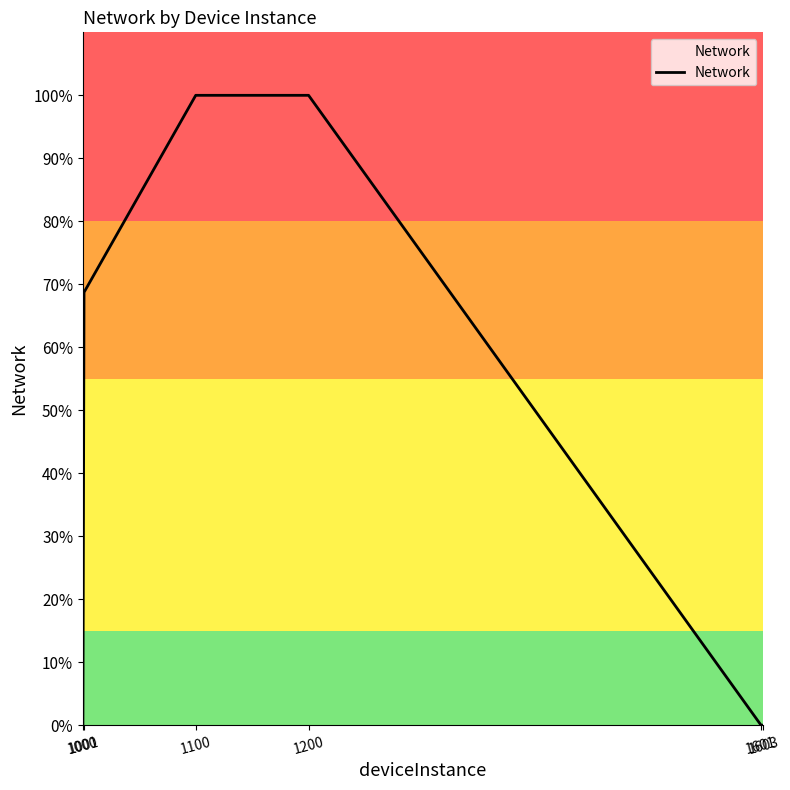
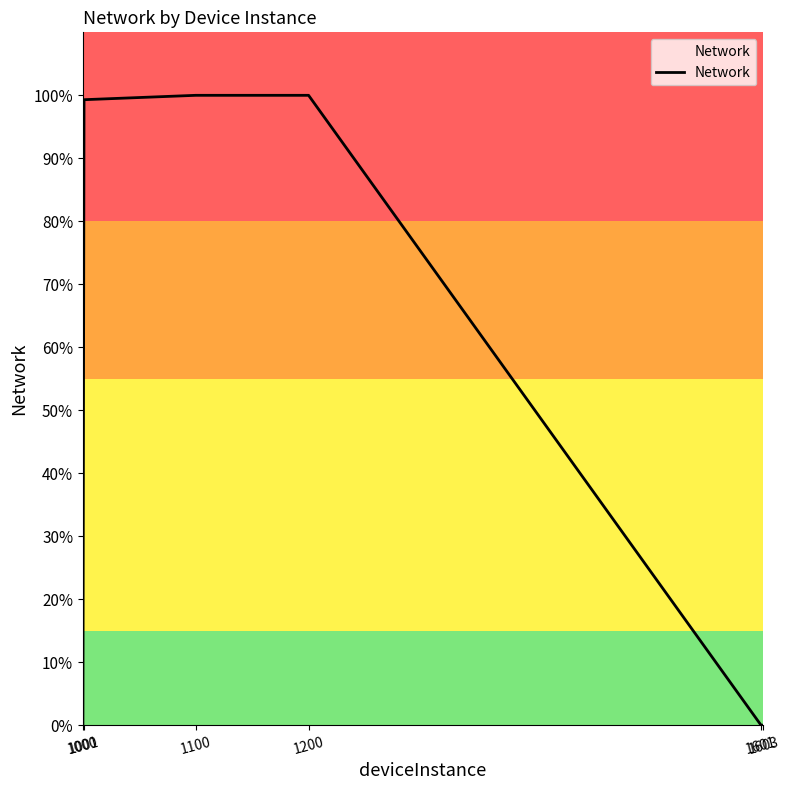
1001: 69% -> 99%
